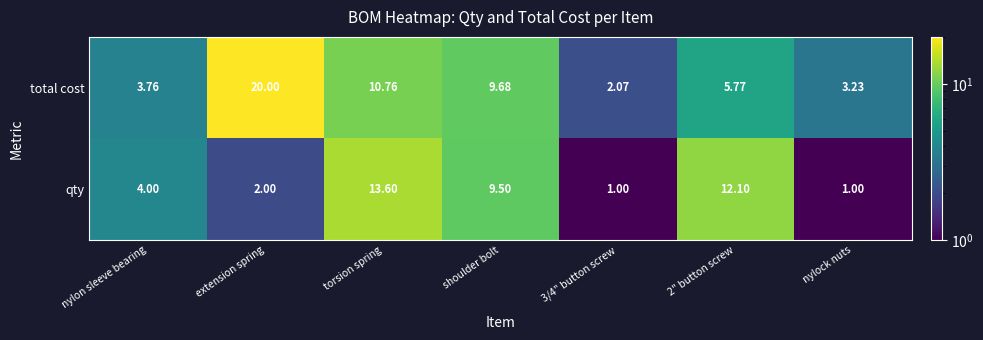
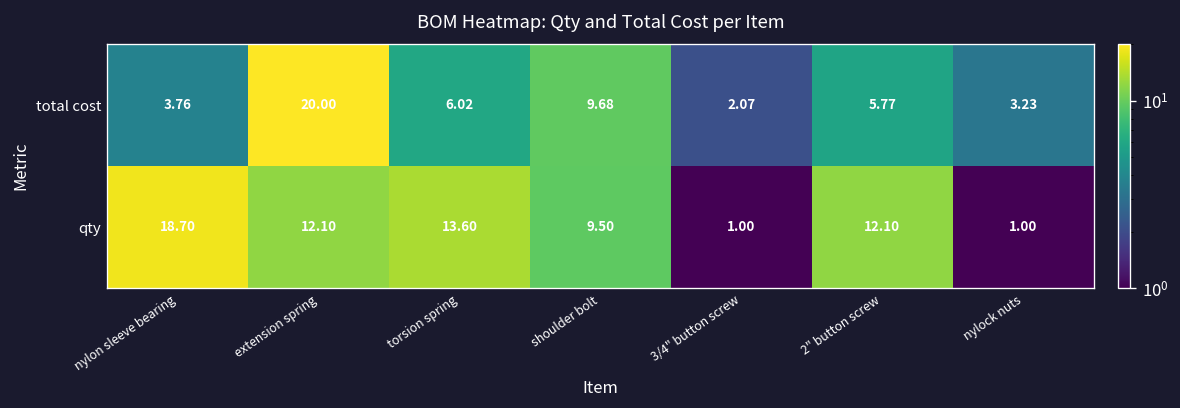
total cost, torsion spring: 10.76 -> 6.02
qty, nylon sleeve bearing: 4.00 -> 18.70
qty, extension spring: 2.00 -> 12.10
